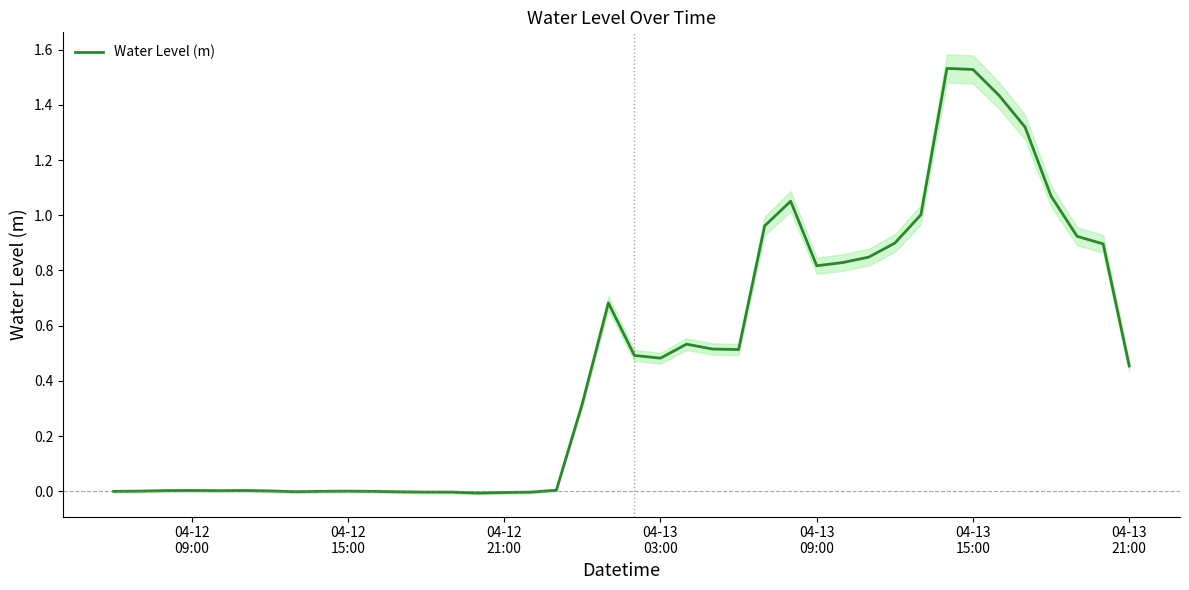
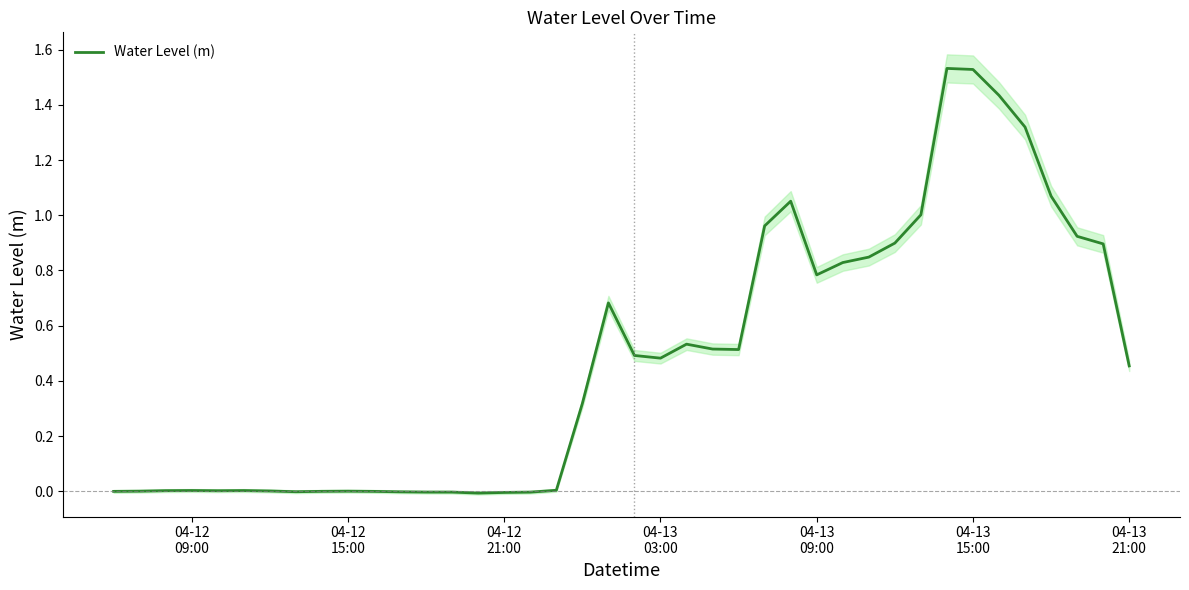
Water Level (m), 04-13 09:00: 0.82 -> 0.78
